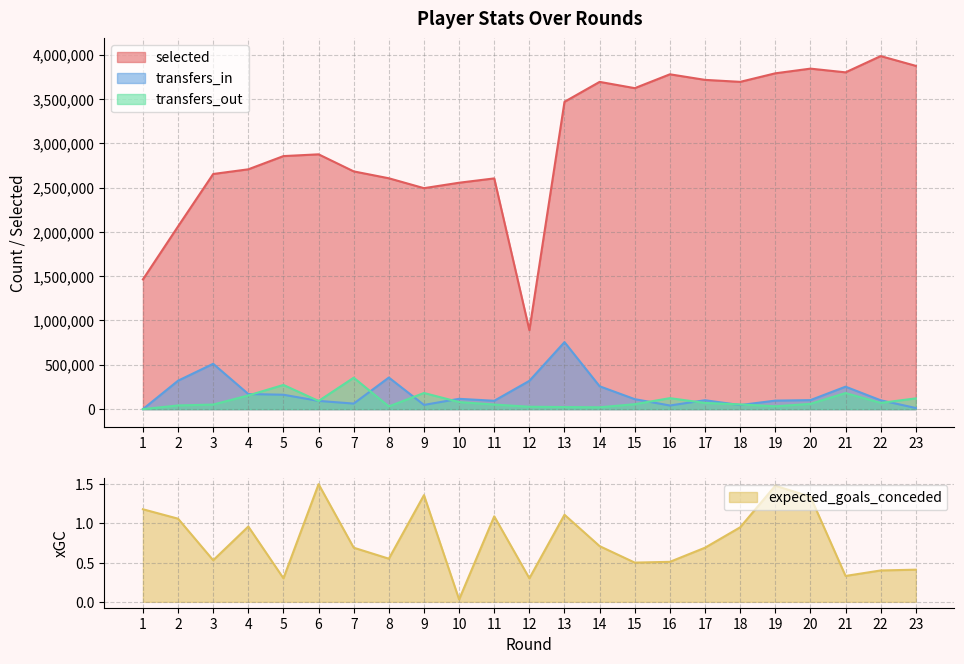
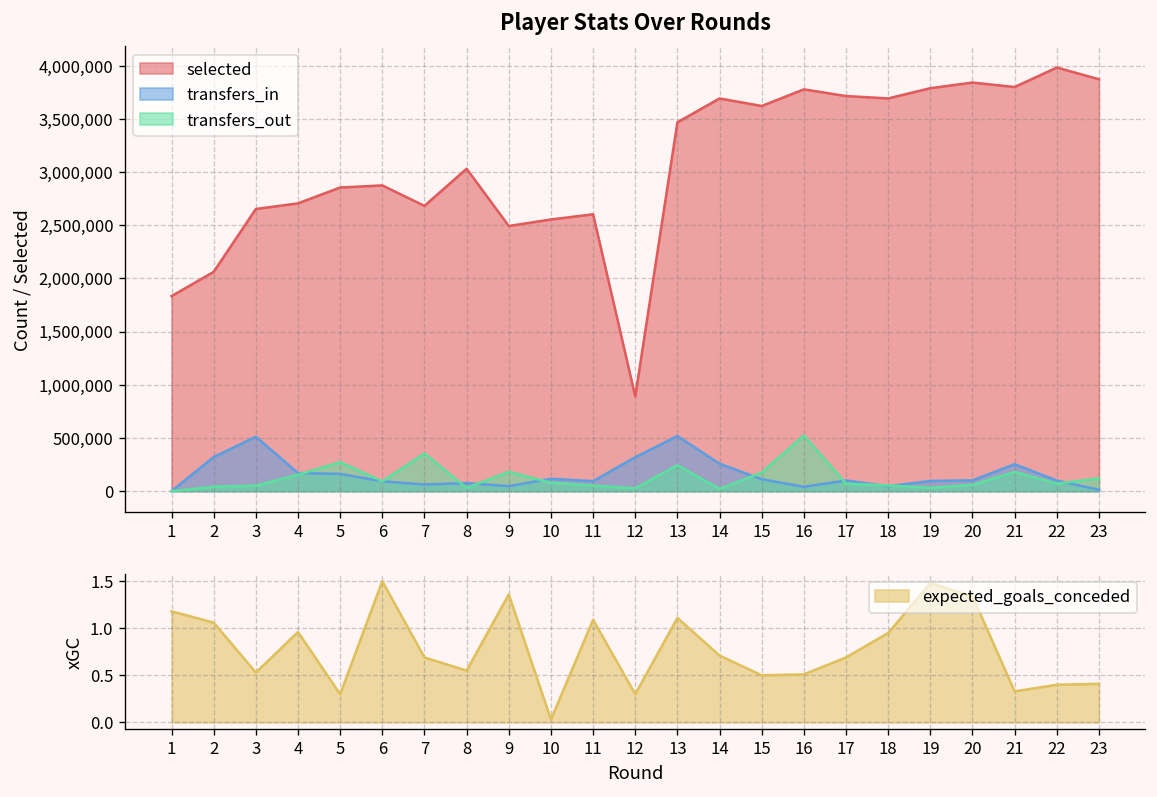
Player Stats Over Rounds, selected, 1: 1,500,000 -> 1,800,000
Player Stats Over Rounds, selected, 8: 2,600,000 -> 3,000,000
Player Stats Over Rounds, transfers_in, 8: 400,000 -> 100,000
Player Stats Over Rounds, transfers_in, 13: 800,000 -> 500,000
Player Stats Over Rounds, transfers_out, 13: 0 -> 200,000
Player Stats Over Rounds, transfers_out, 15: 100,000 -> 200,000
Player Stats Over Rounds, transfers_out, 16: 100,000 -> 500,000
